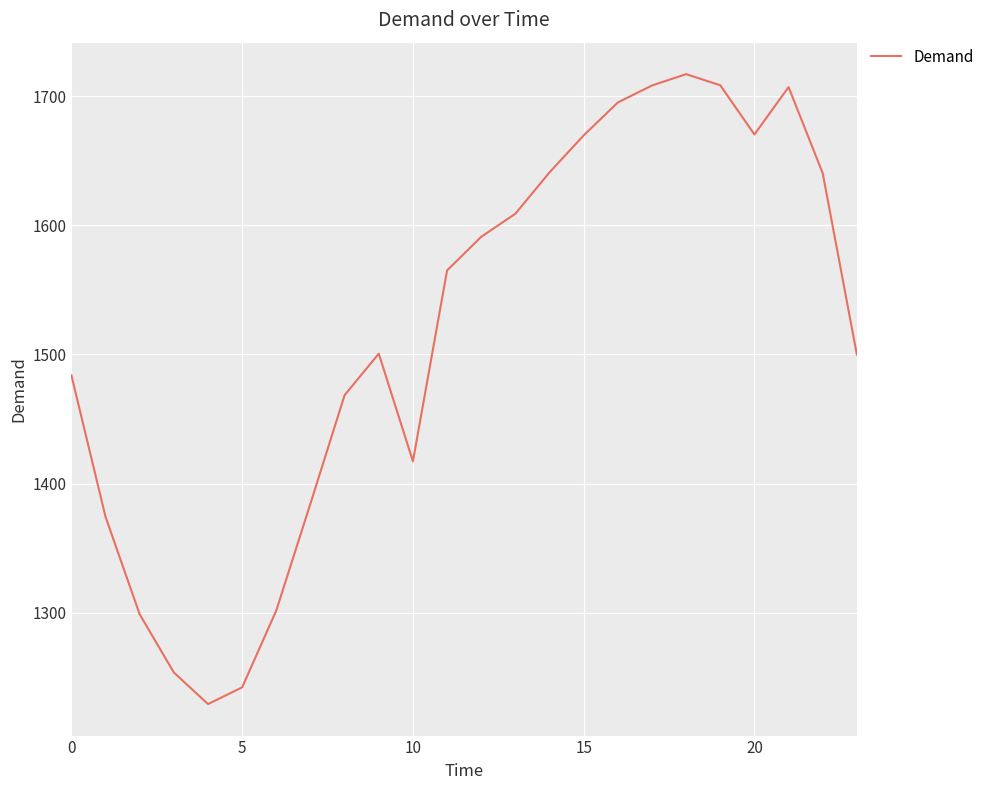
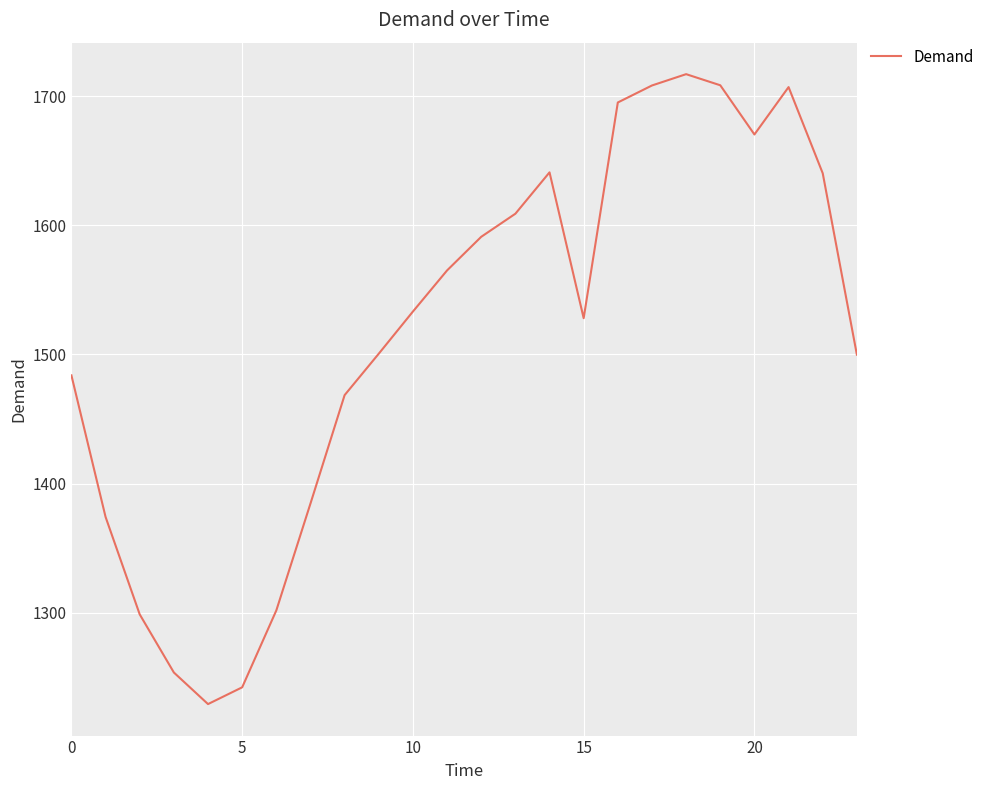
10: 1417 -> 1533
15: 1670 -> 1528
